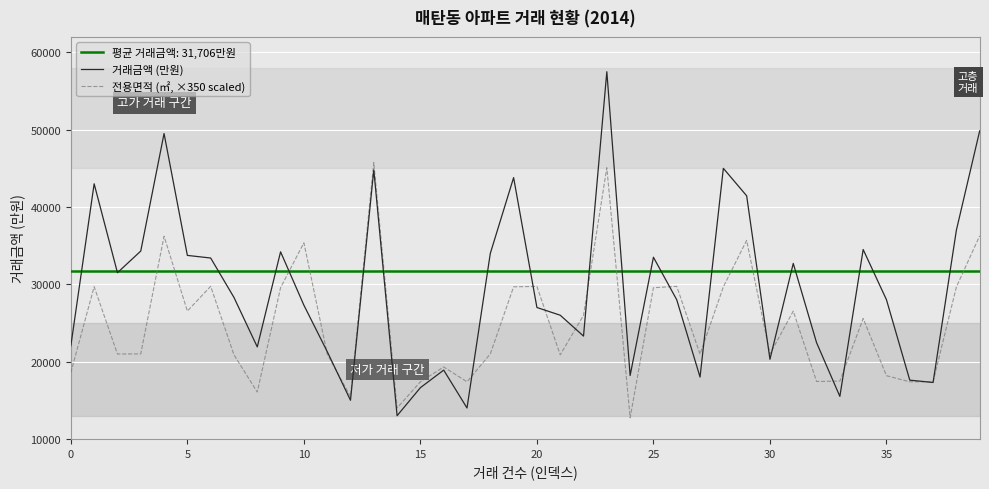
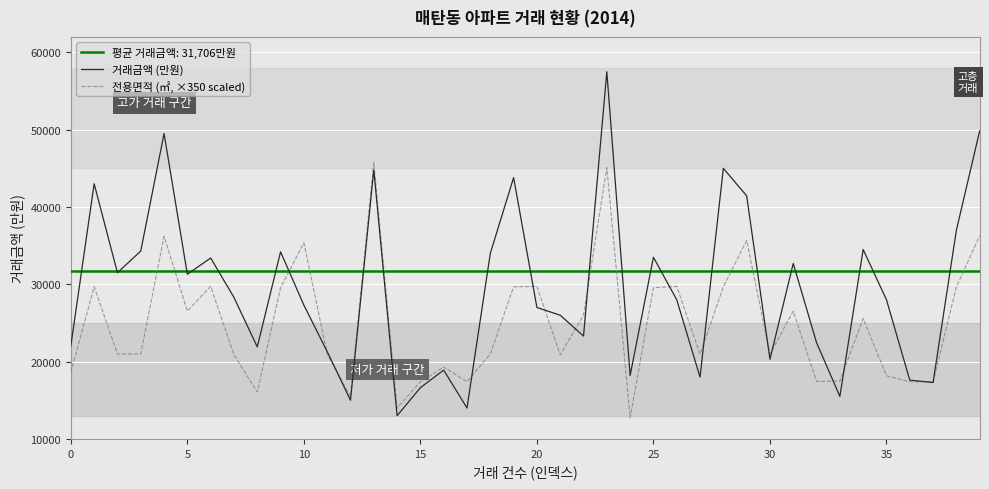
거래금액 (만원), 5: 34000 -> 31000
